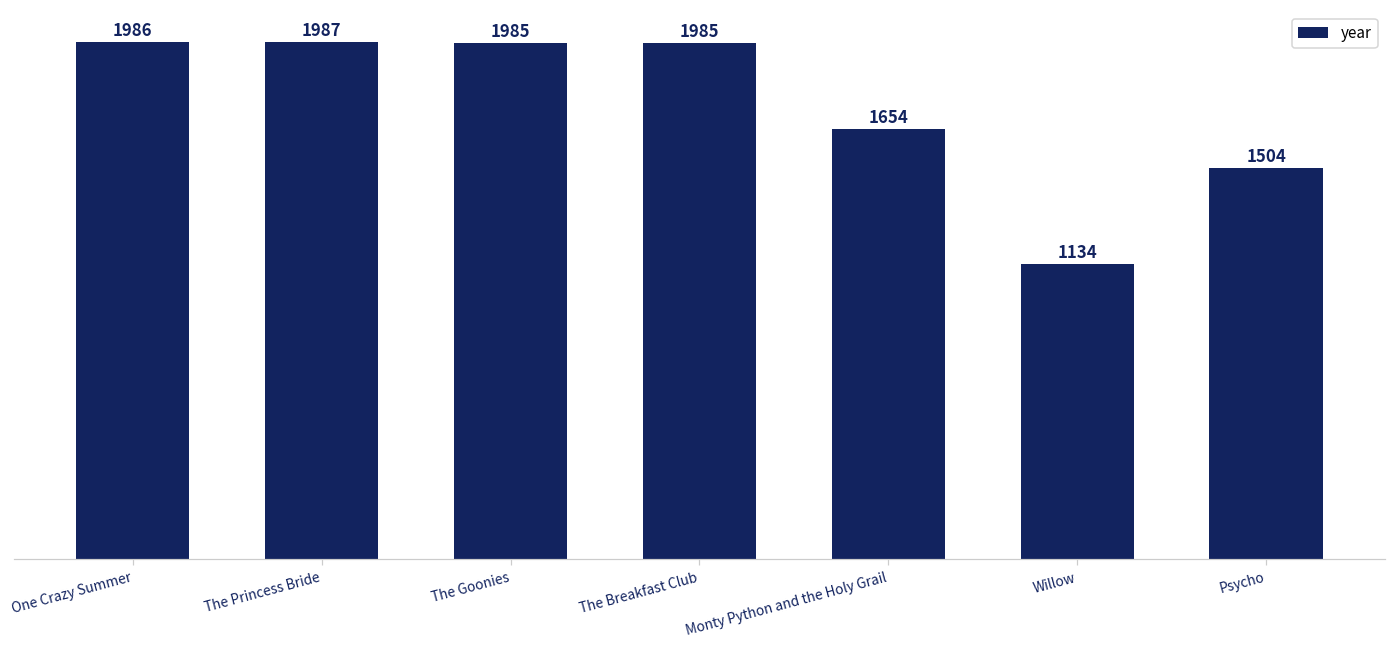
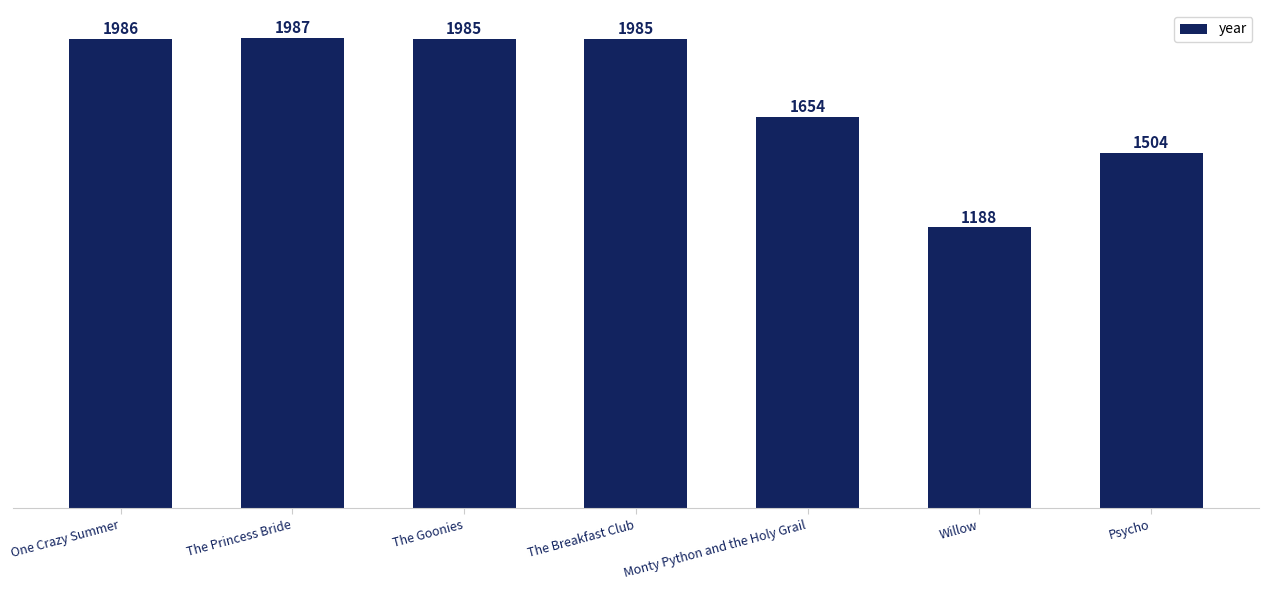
Willow: 1134 -> 1188
